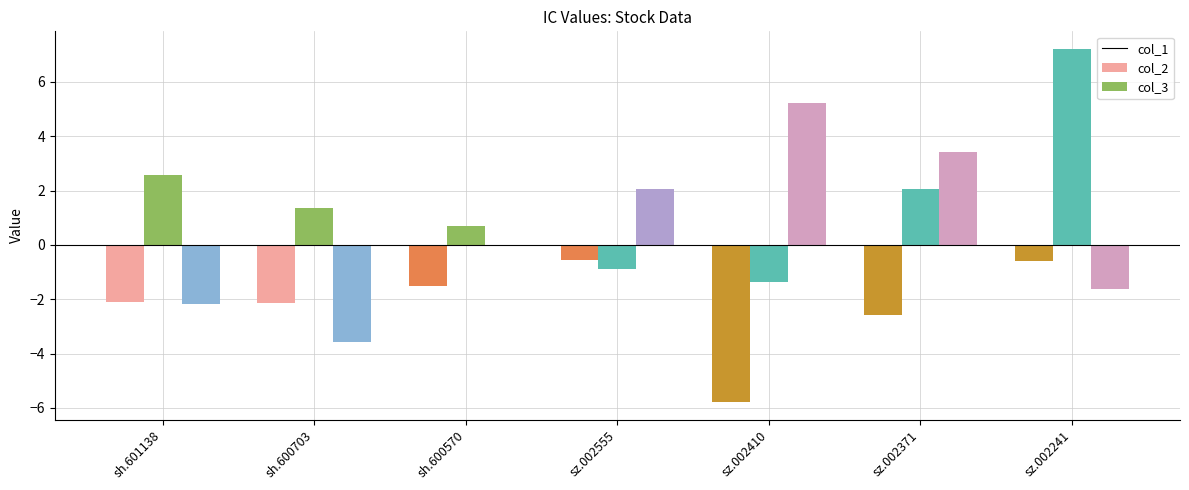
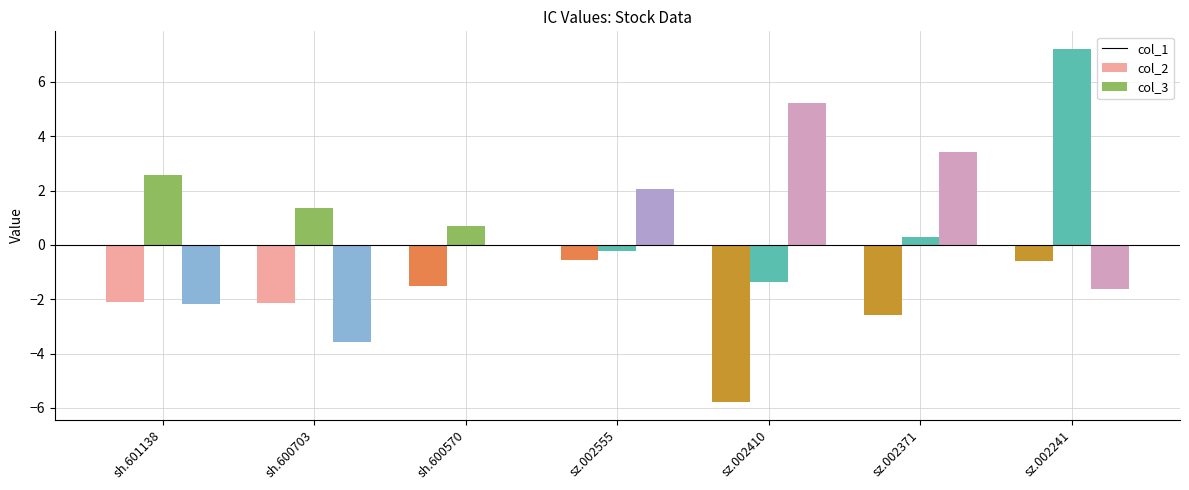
sz.002555: -0.9 -> -0.2
sz.002371: 2.1 -> 0.3
